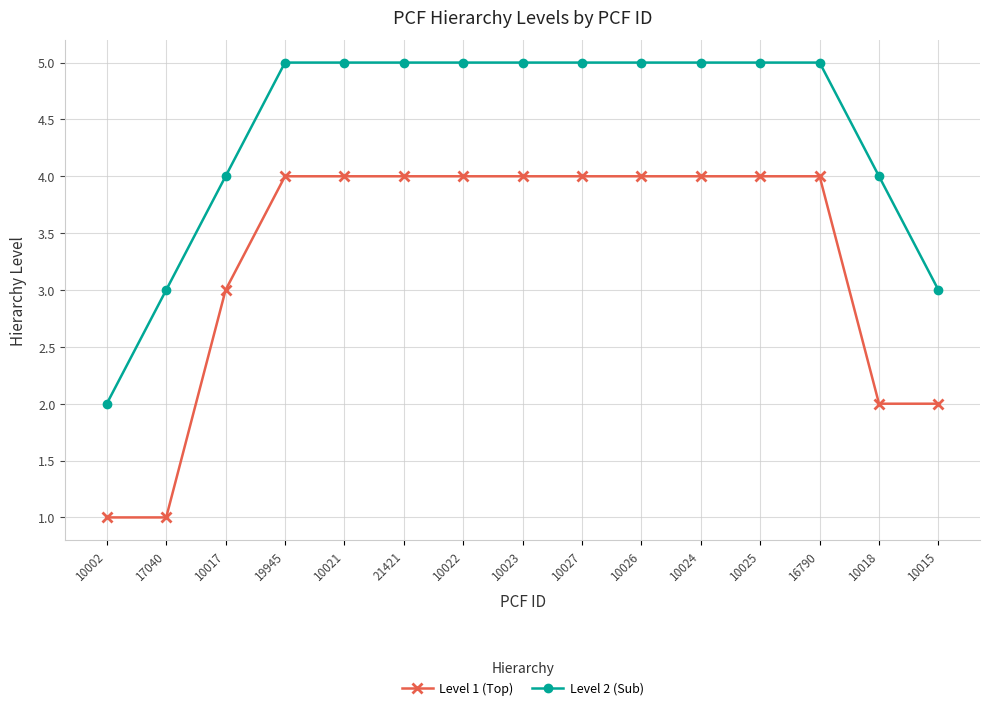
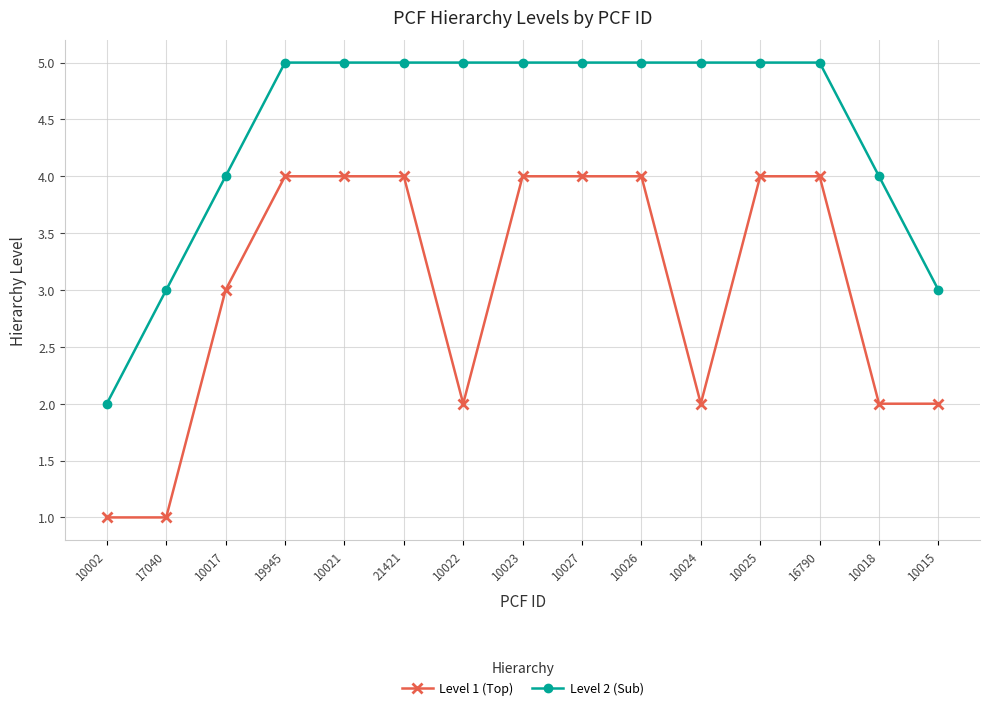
Level 1 (Top), 10022: 4 -> 2
Level 1 (Top), 10024: 4 -> 2
